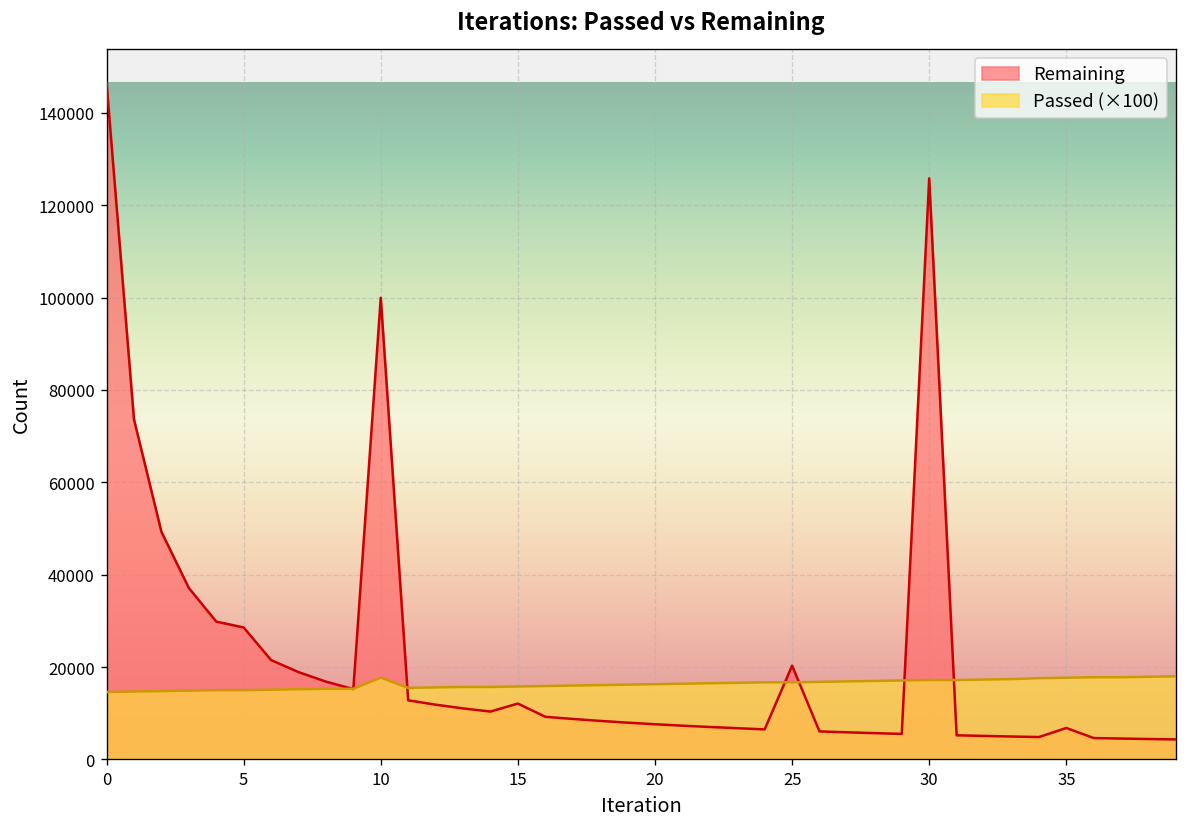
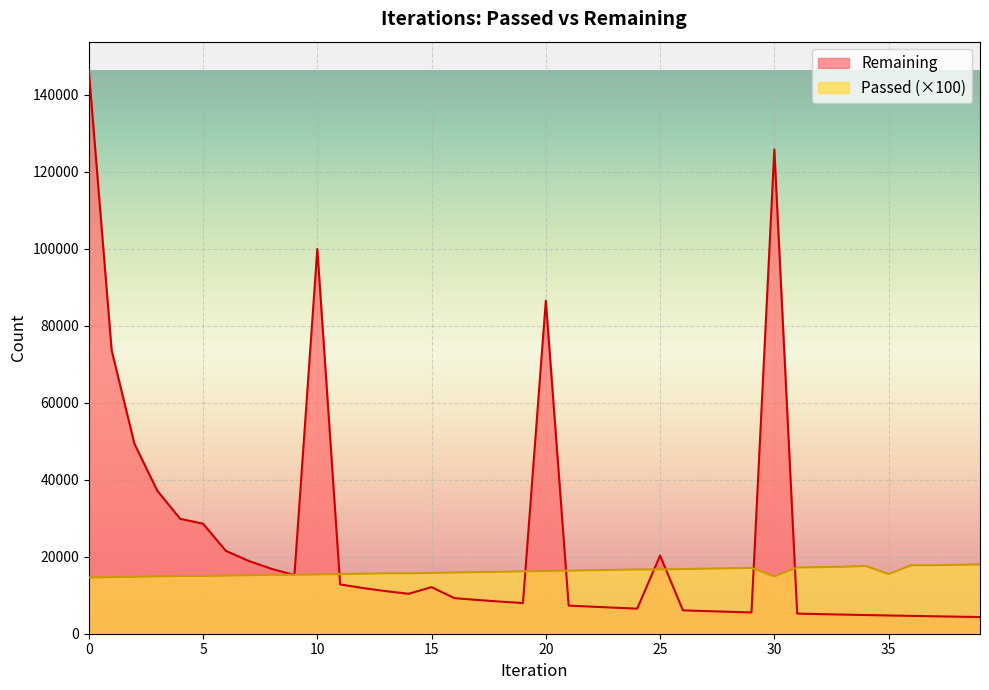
Passed (×100), 10: 18000 -> 15000
Remaining, 20: 8000 -> 87000
Passed (×100), 30: 17000 -> 15000
Remaining, 35: 7000 -> 5000
Passed (×100), 35: 18000 -> 16000
